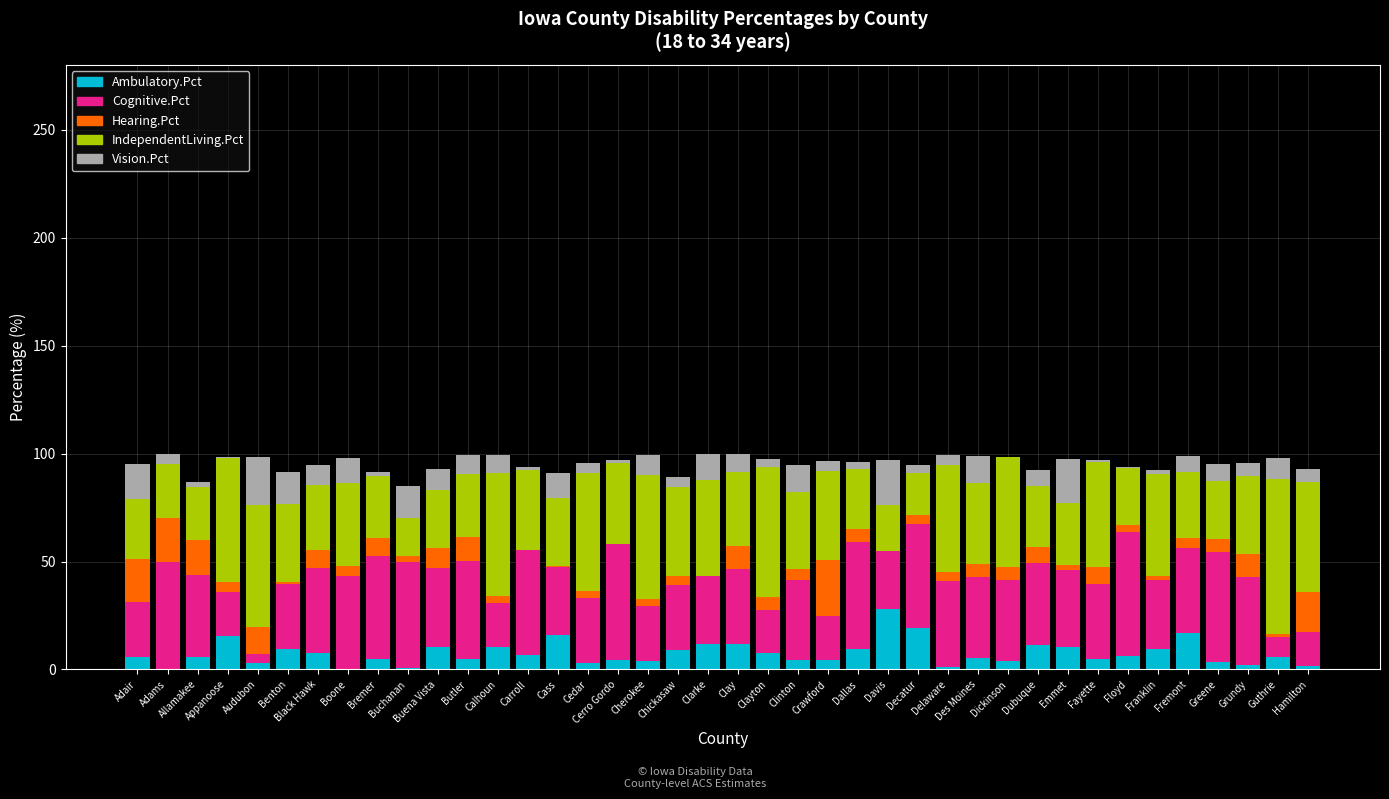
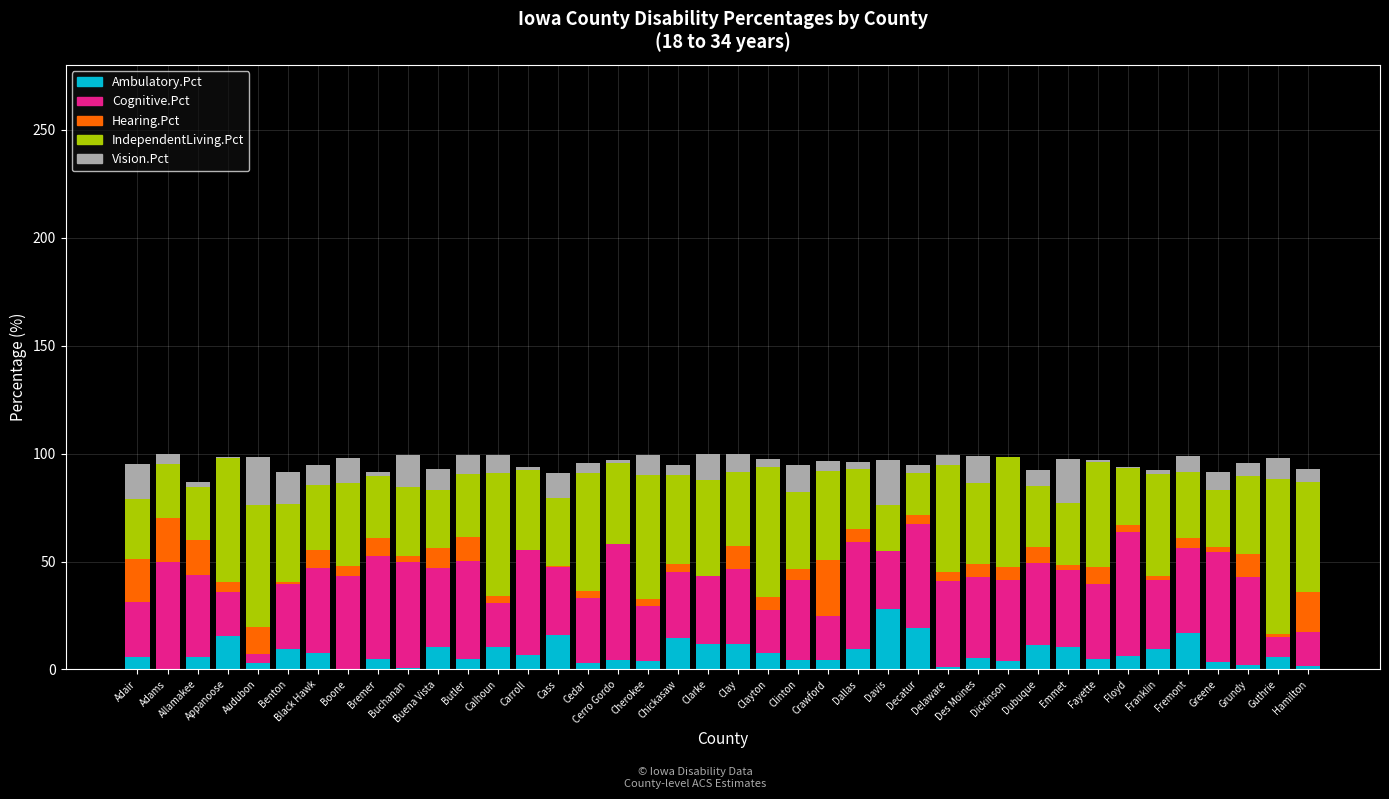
IndependentLiving.Pct, Buchanan: 17 -> 32
Ambulatory.Pct, Chickasaw: 9 -> 15
Hearing.Pct, Greene: 6 -> 2
